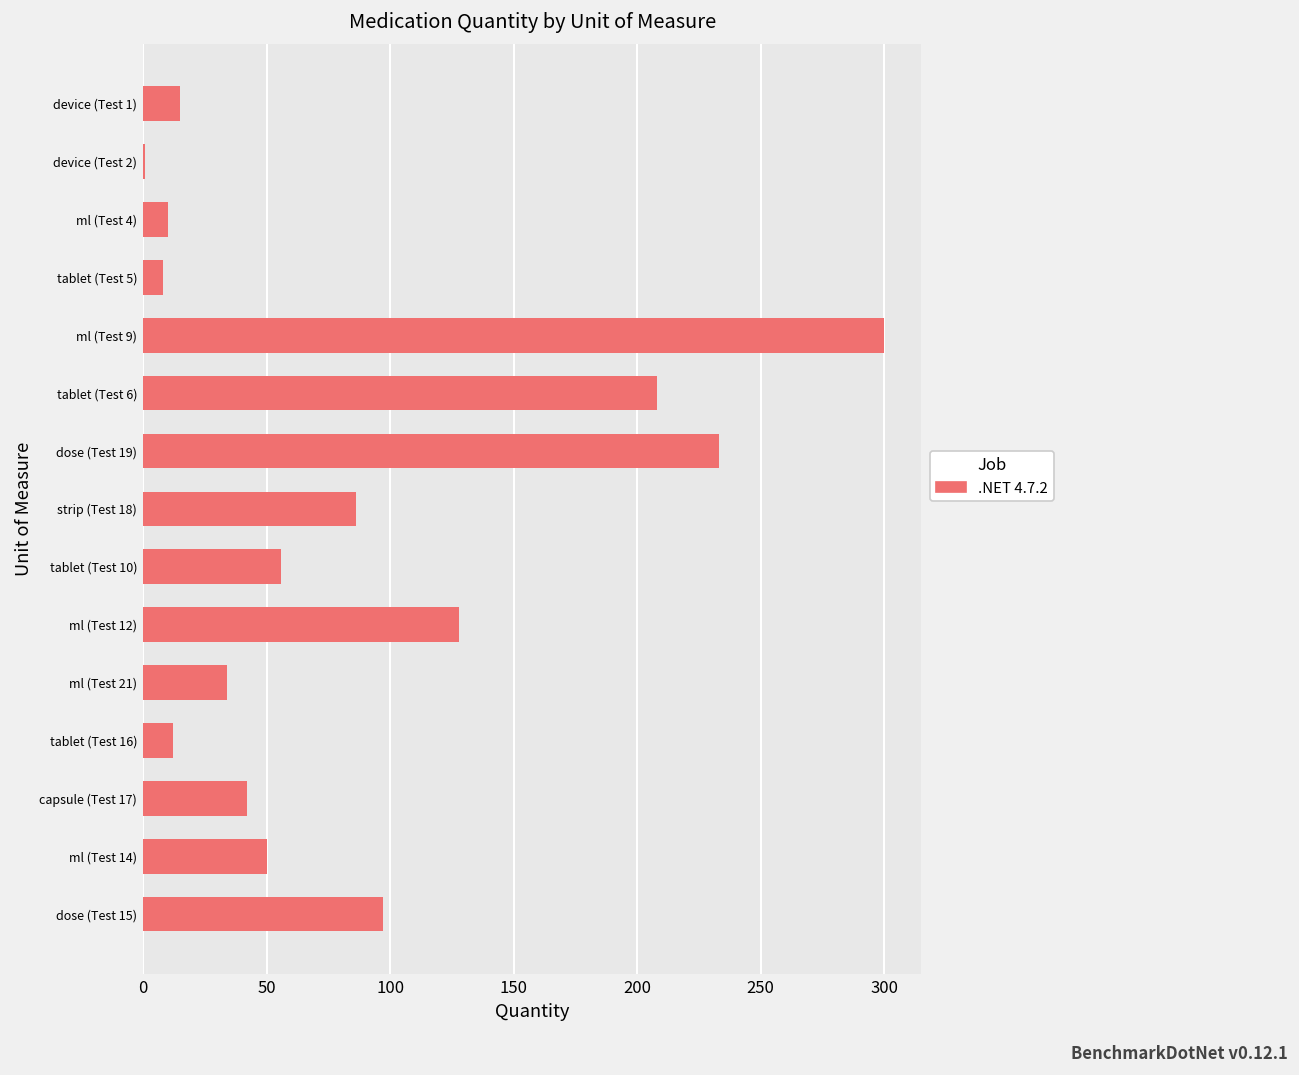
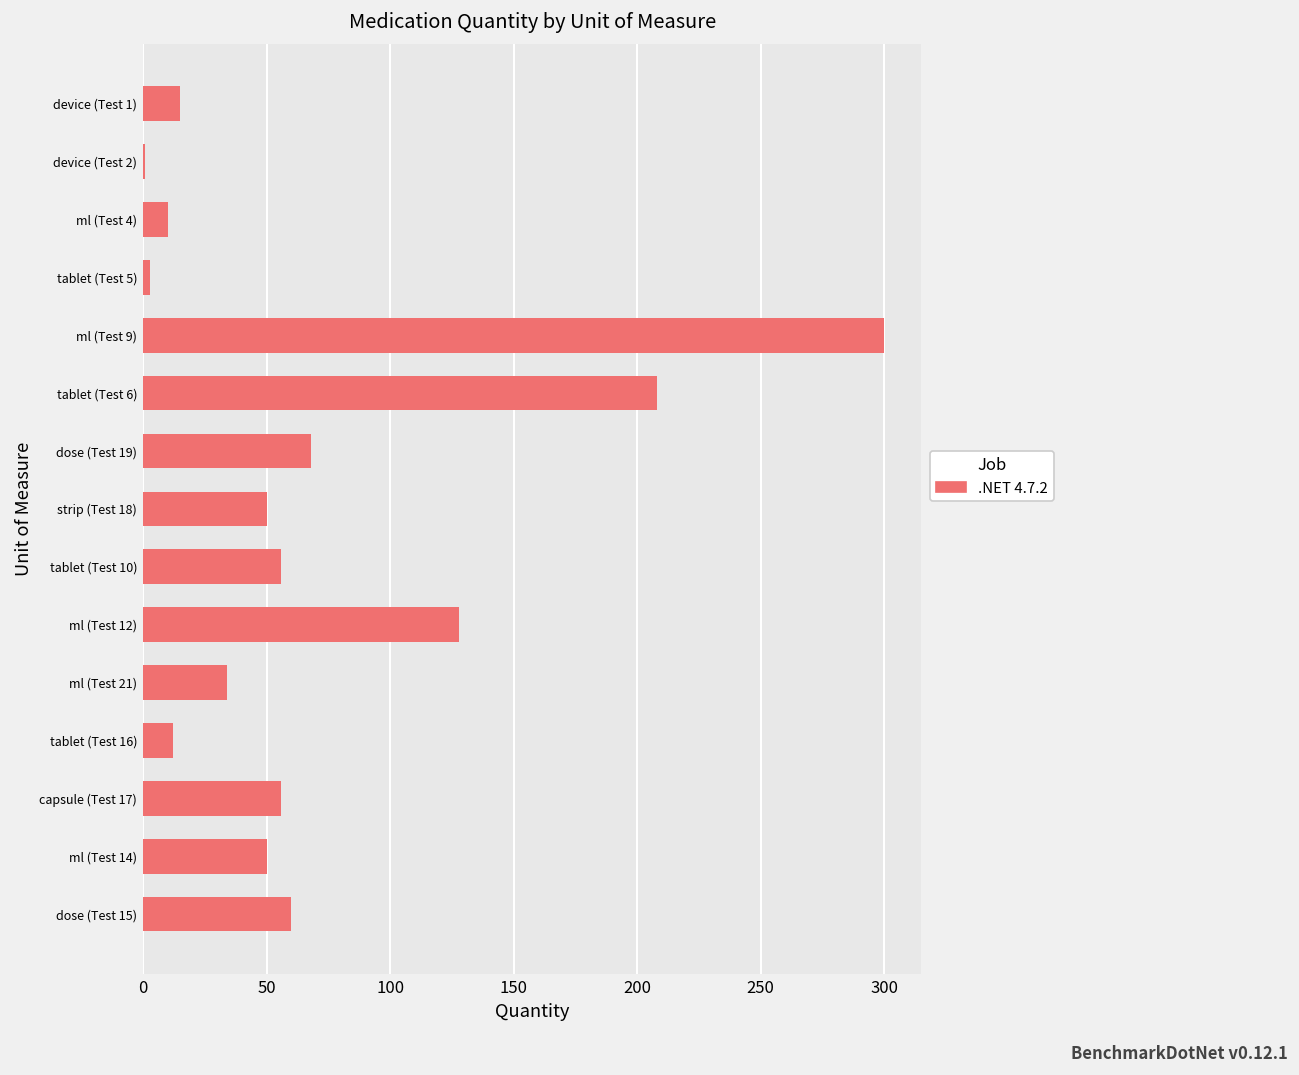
tablet (Test 5): 8 -> 3
dose (Test 19): 233 -> 68
strip (Test 18): 86 -> 50
capsule (Test 17): 42 -> 56
dose (Test 15): 97 -> 60
